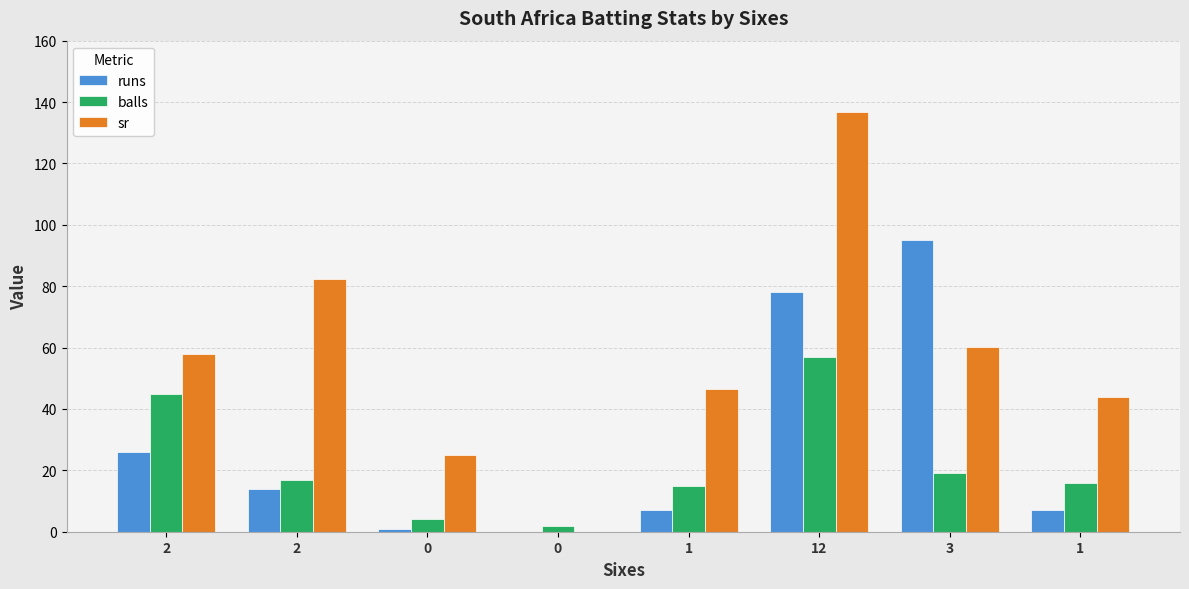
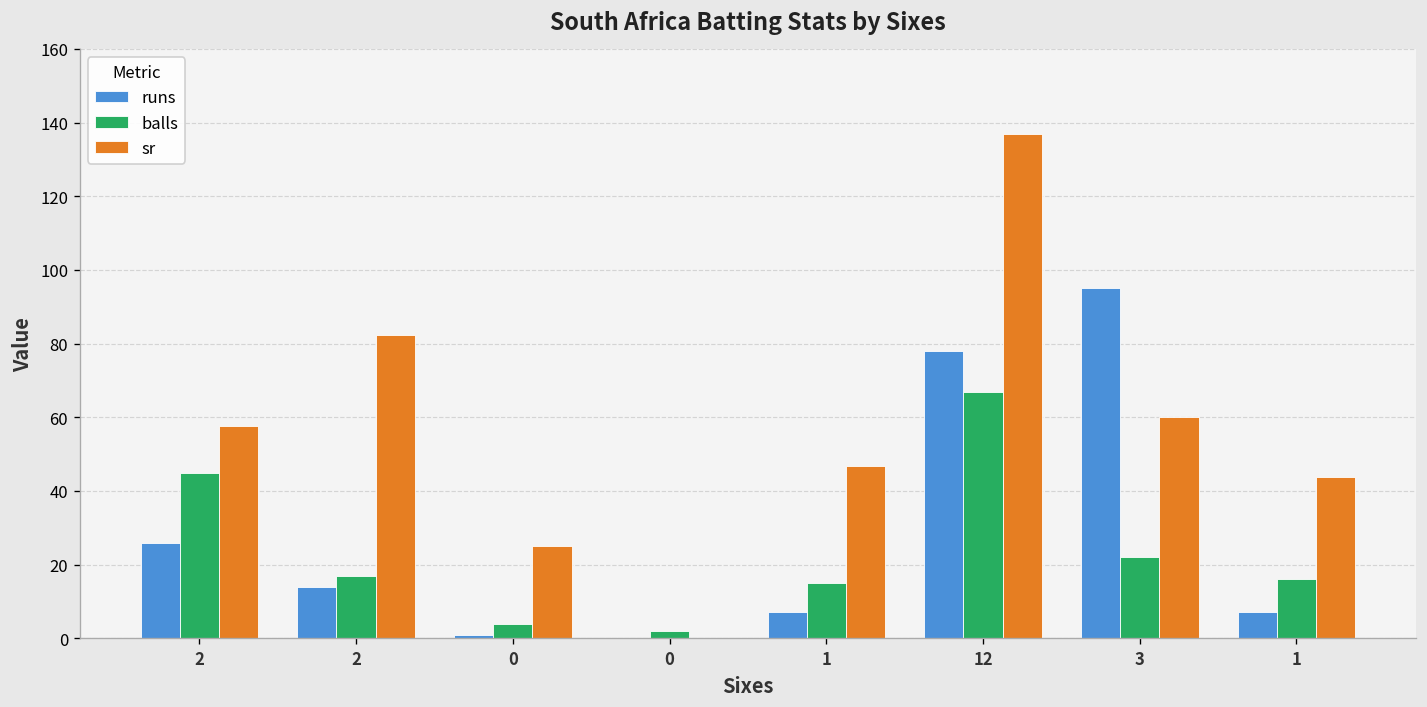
balls, 12: 57 -> 67
balls, 3: 19 -> 22
